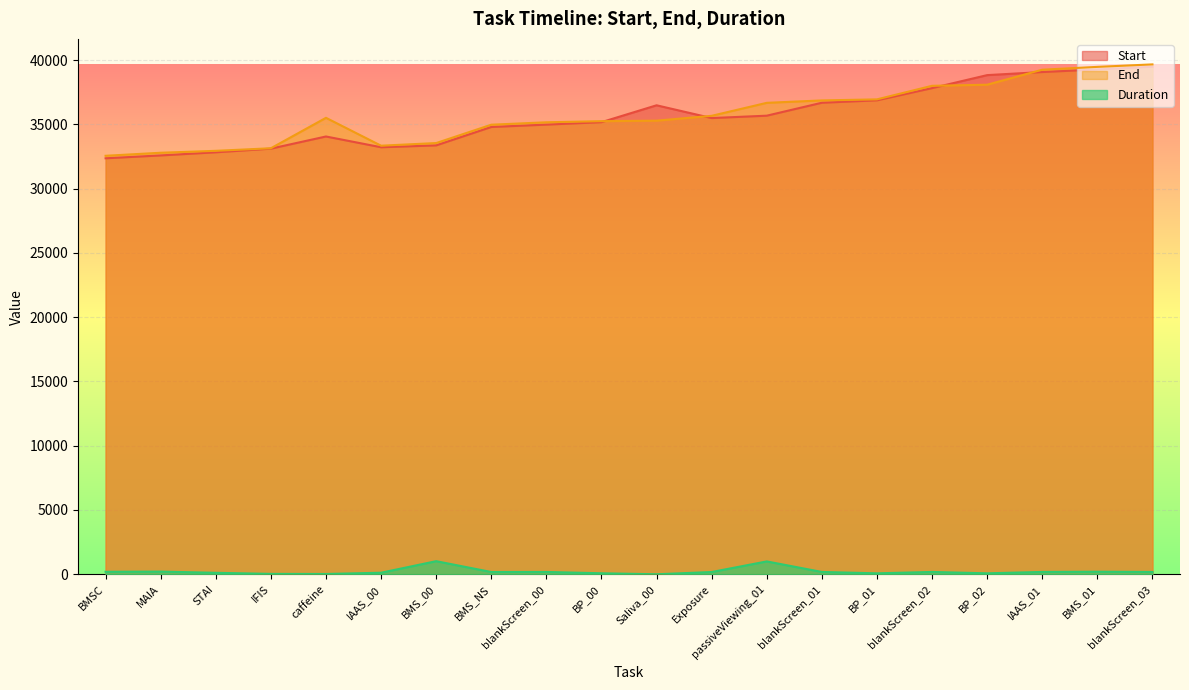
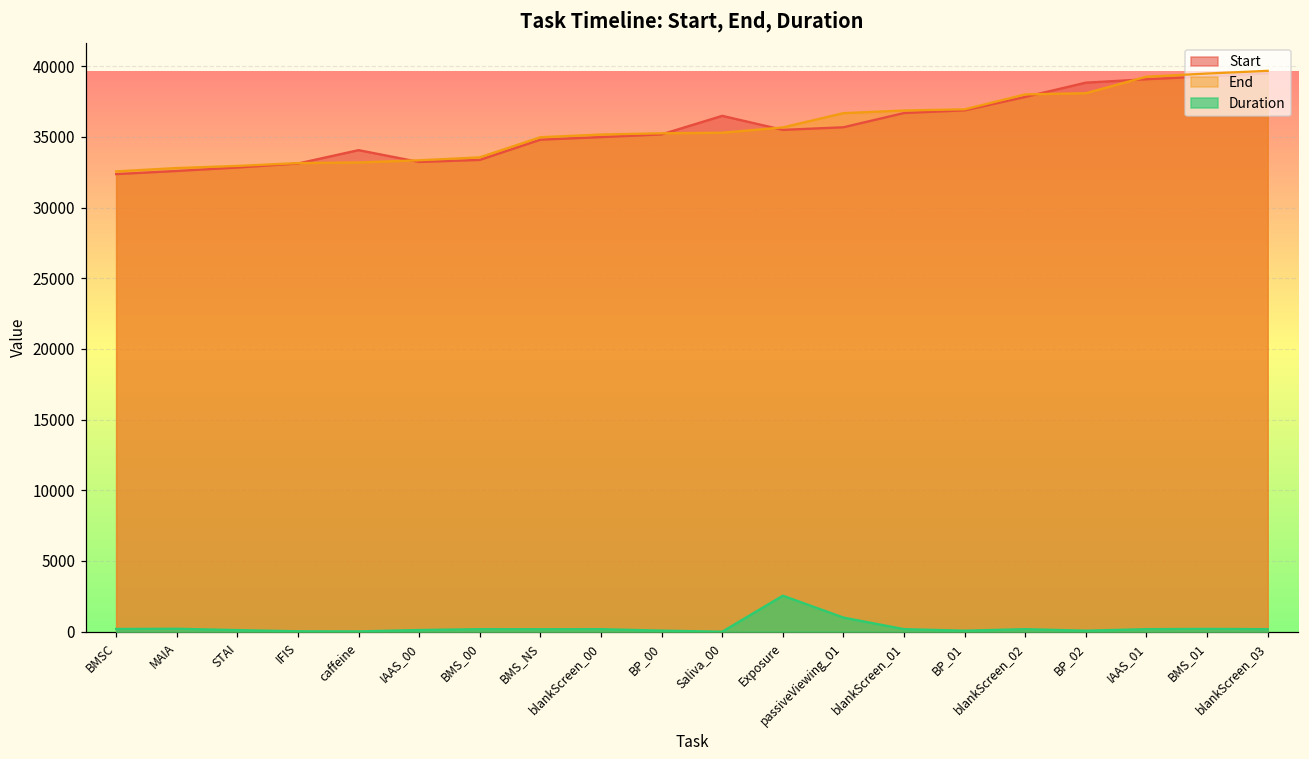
End, caffeine: 35500 -> 33200
Duration, BMS_00: 1000 -> 200
Duration, Exposure: 200 -> 2500
